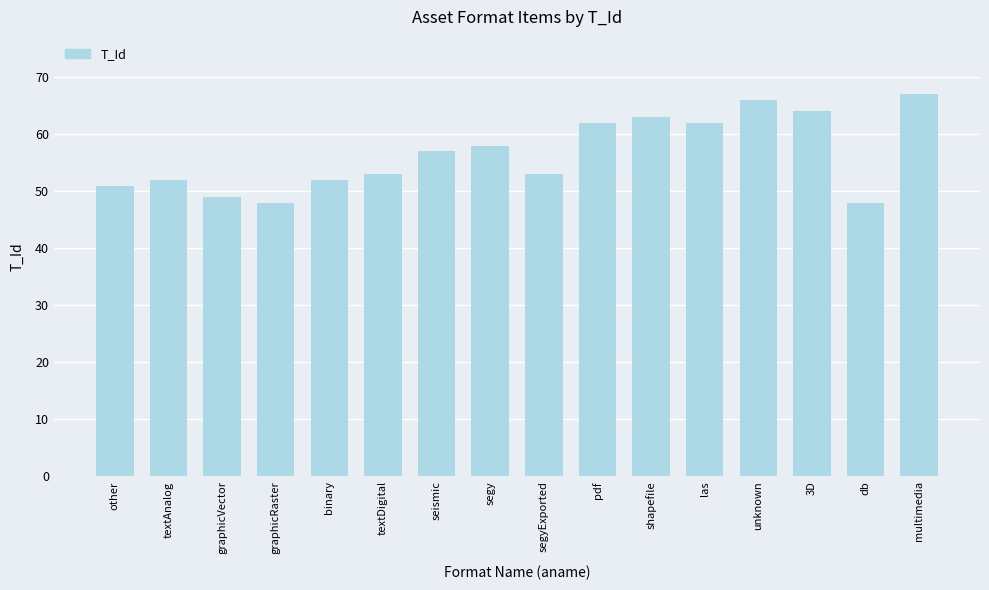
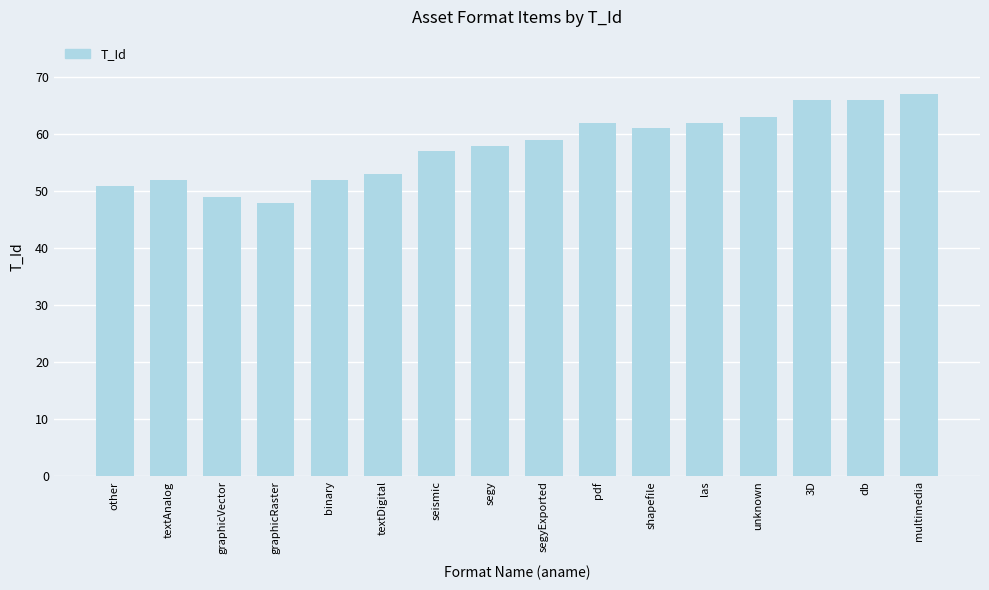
segyExported: 53 -> 59
shapefile: 63 -> 61
unknown: 66 -> 63
3D: 64 -> 66
db: 48 -> 66
